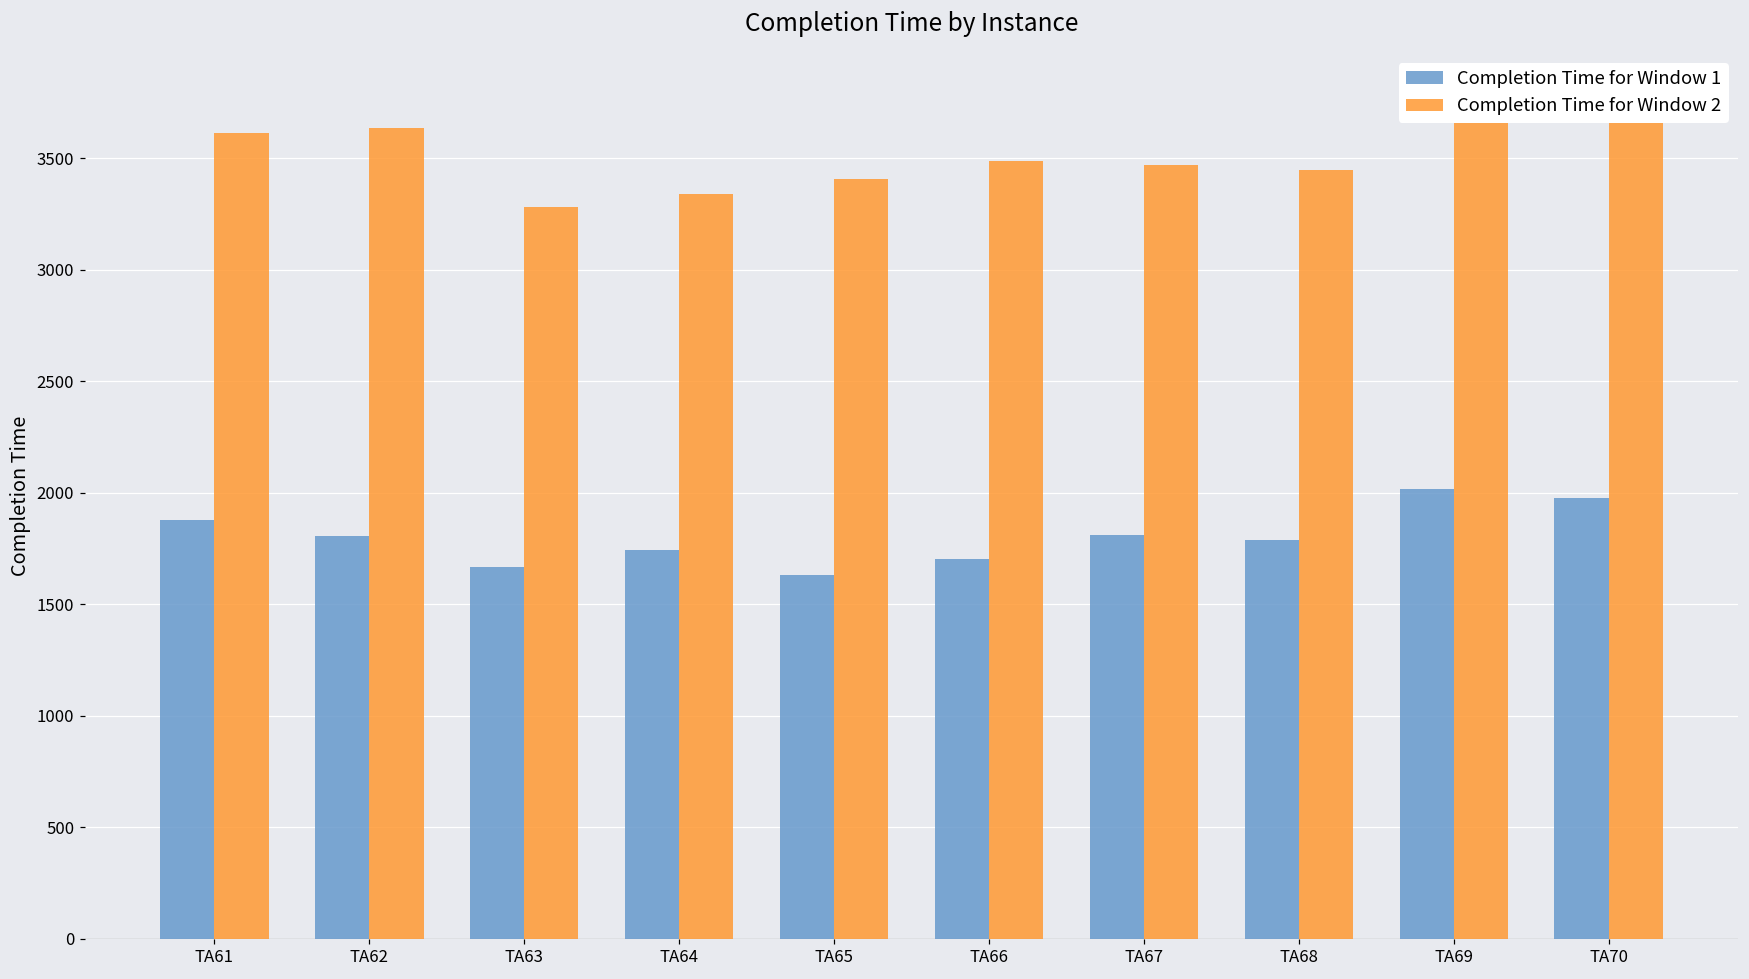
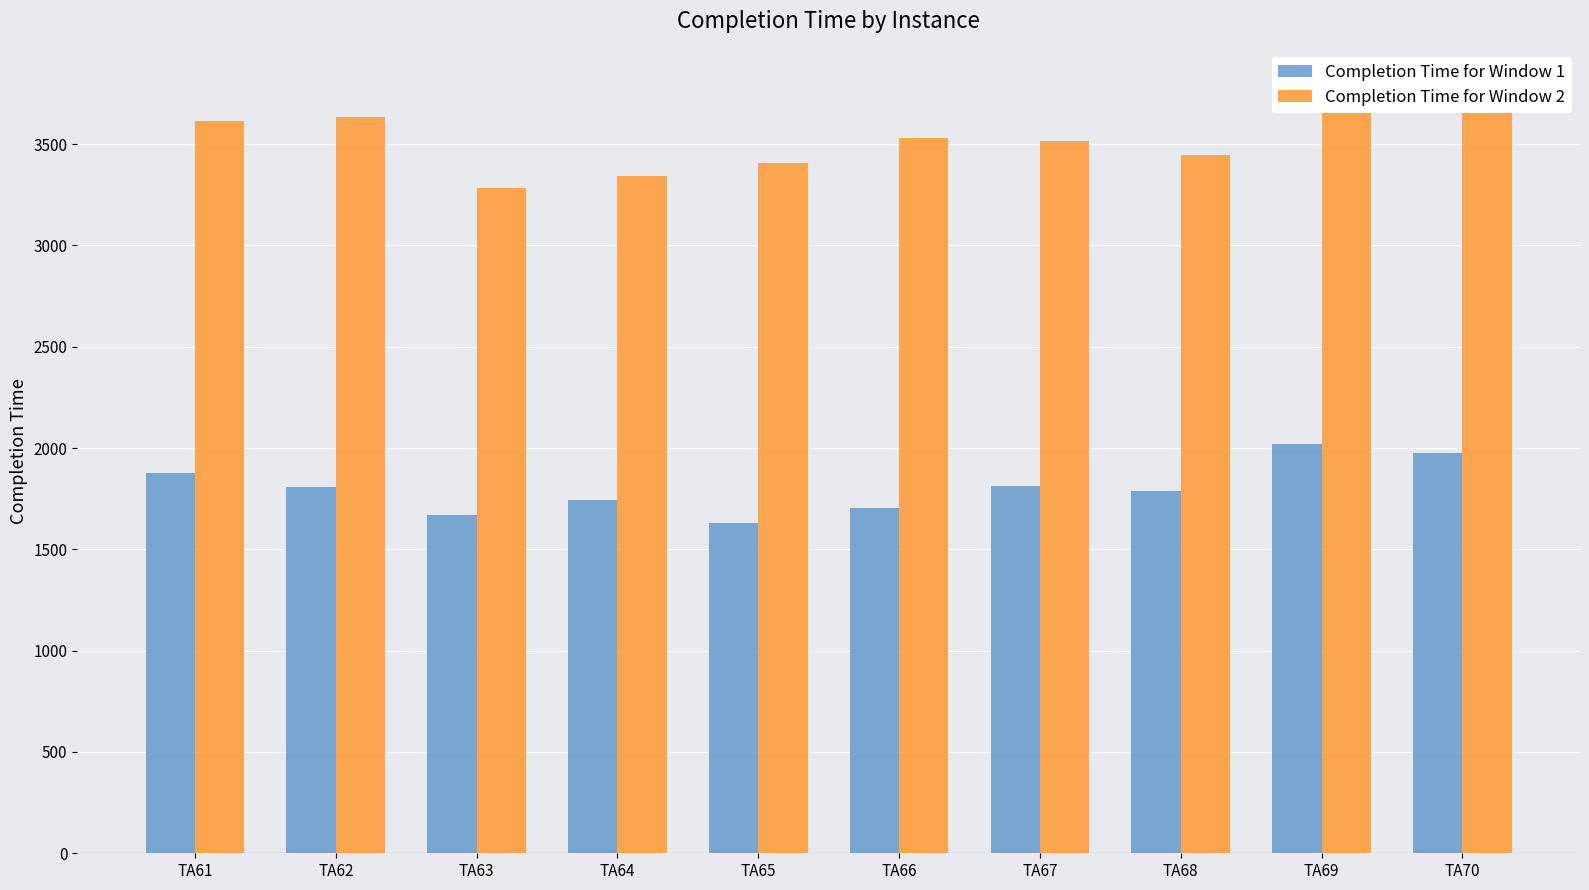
Completion Time for Window 2, TA66: 3490 -> 3530
Completion Time for Window 2, TA67: 3470 -> 3510
